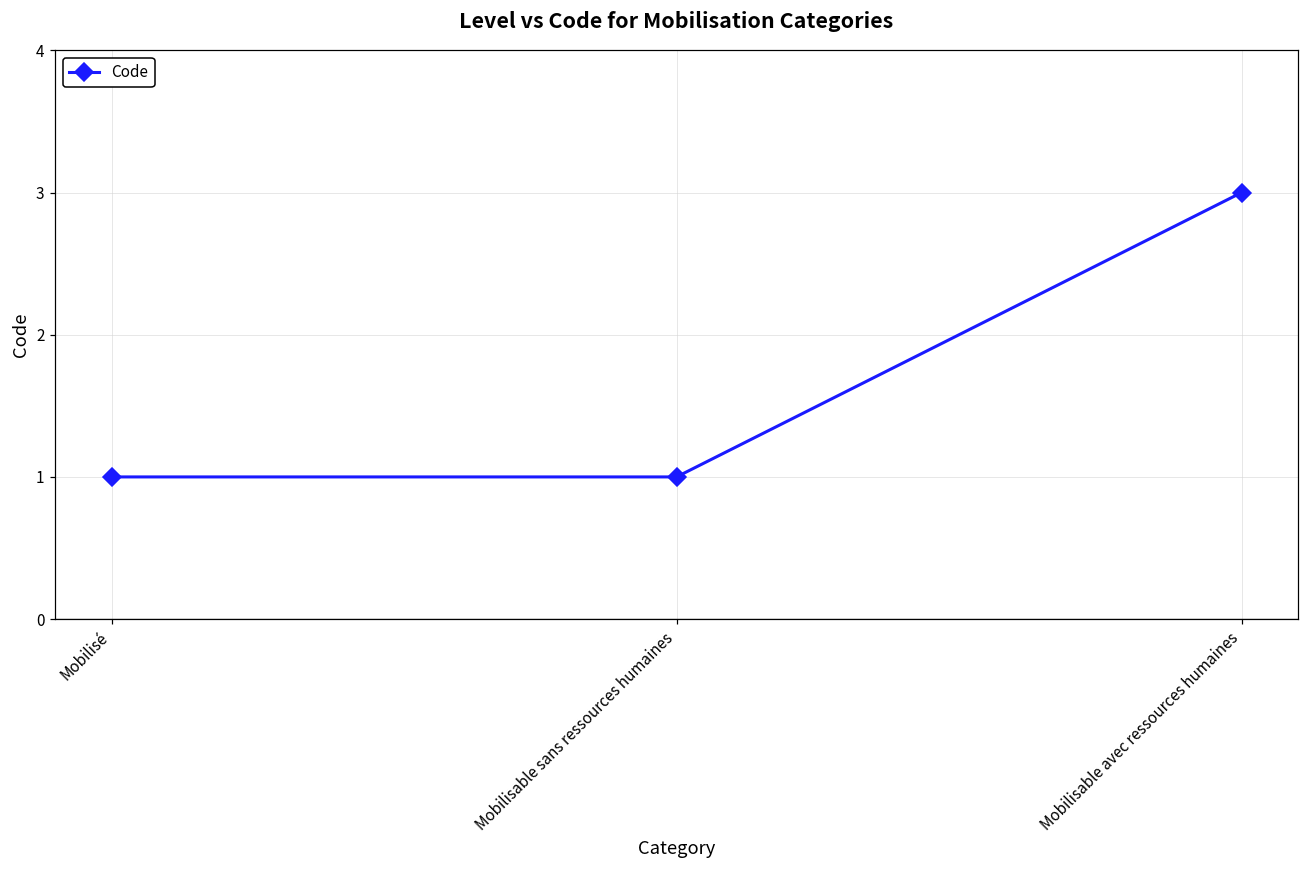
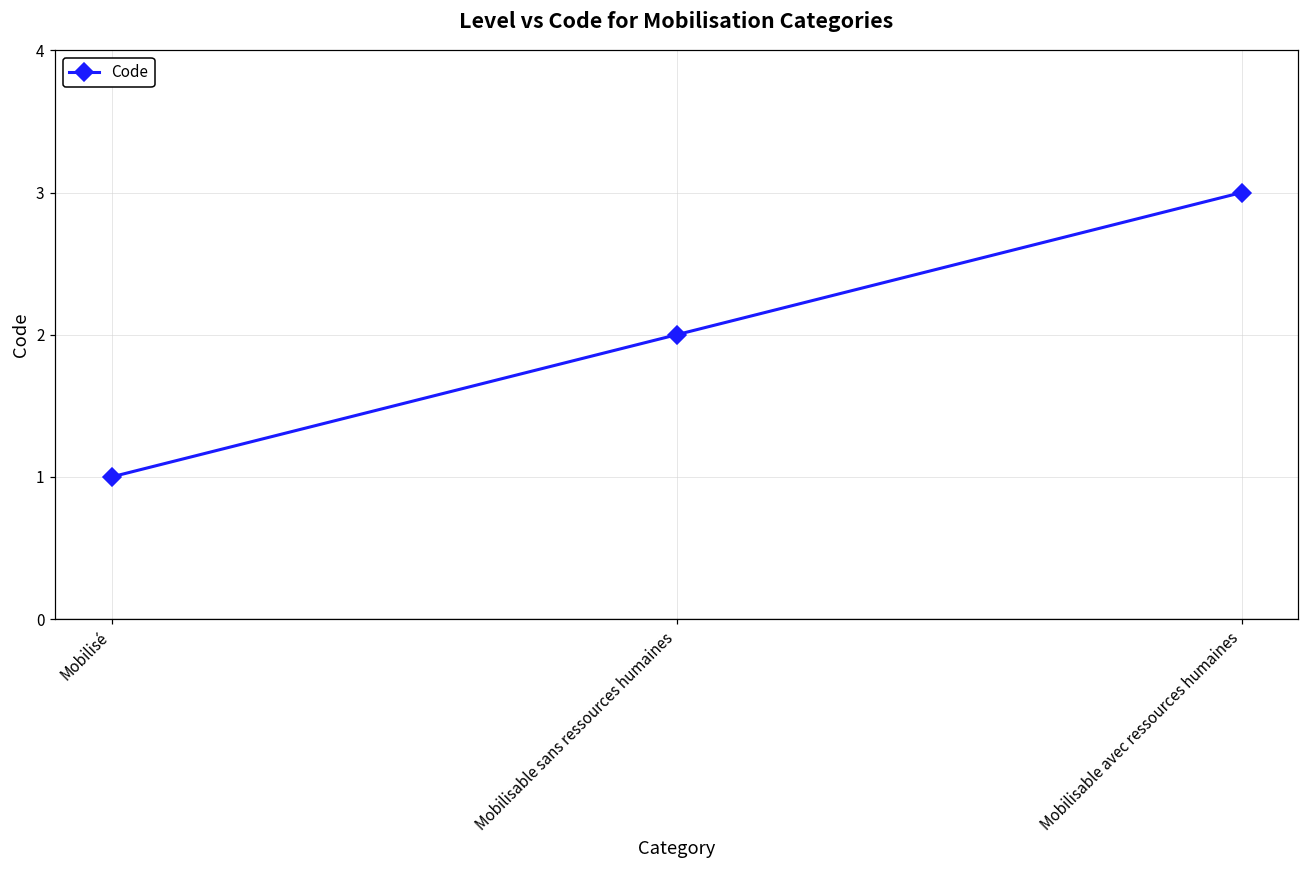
Mobilisable sans ressources humaines: 1 -> 2
